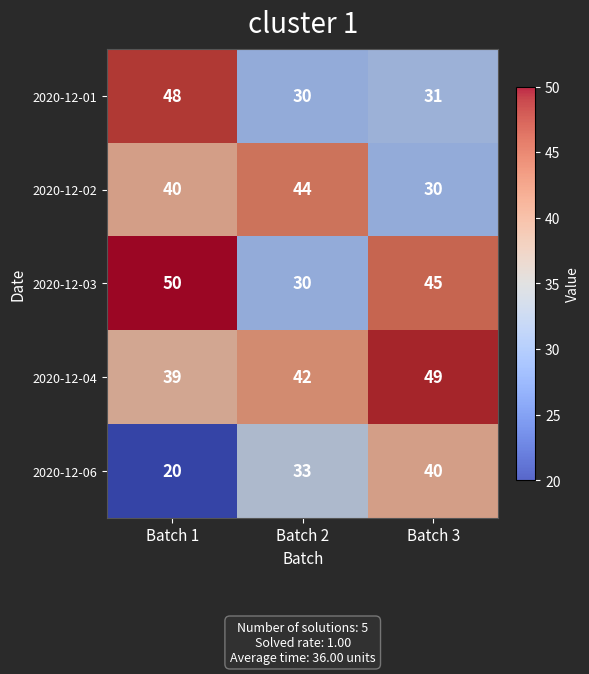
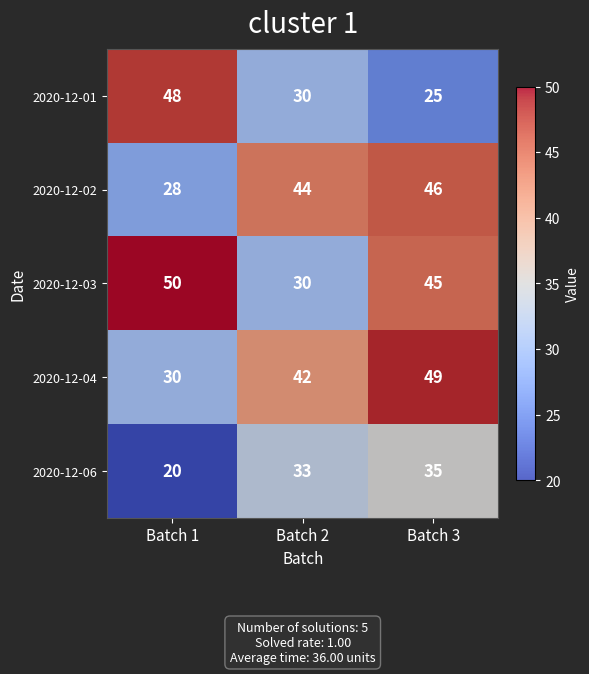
2020-12-01, Batch 3: 31 -> 25
2020-12-02, Batch 1: 40 -> 28
2020-12-02, Batch 3: 30 -> 46
2020-12-04, Batch 1: 39 -> 30
2020-12-06, Batch 3: 40 -> 35
